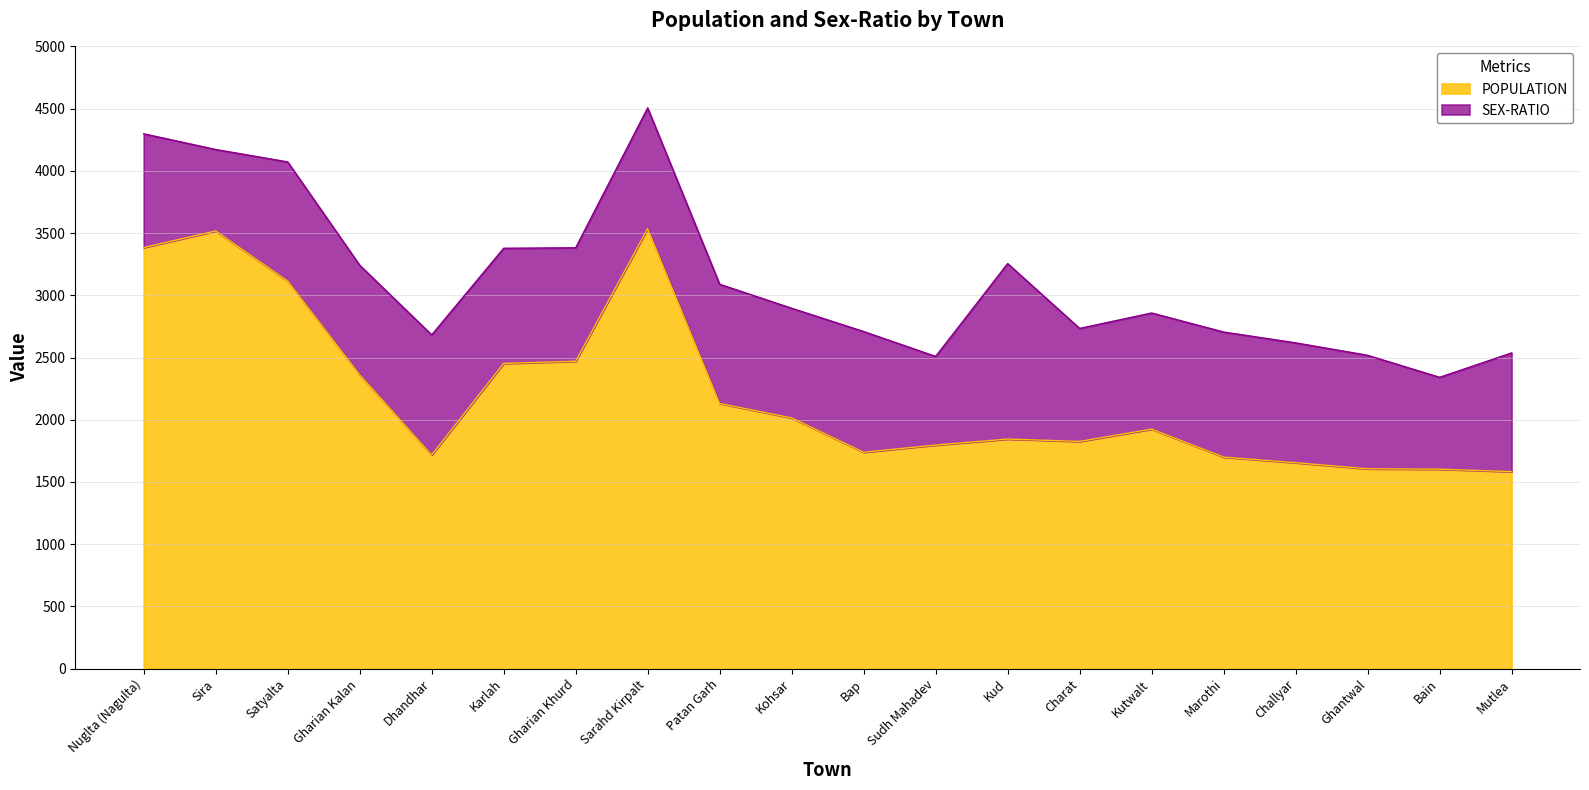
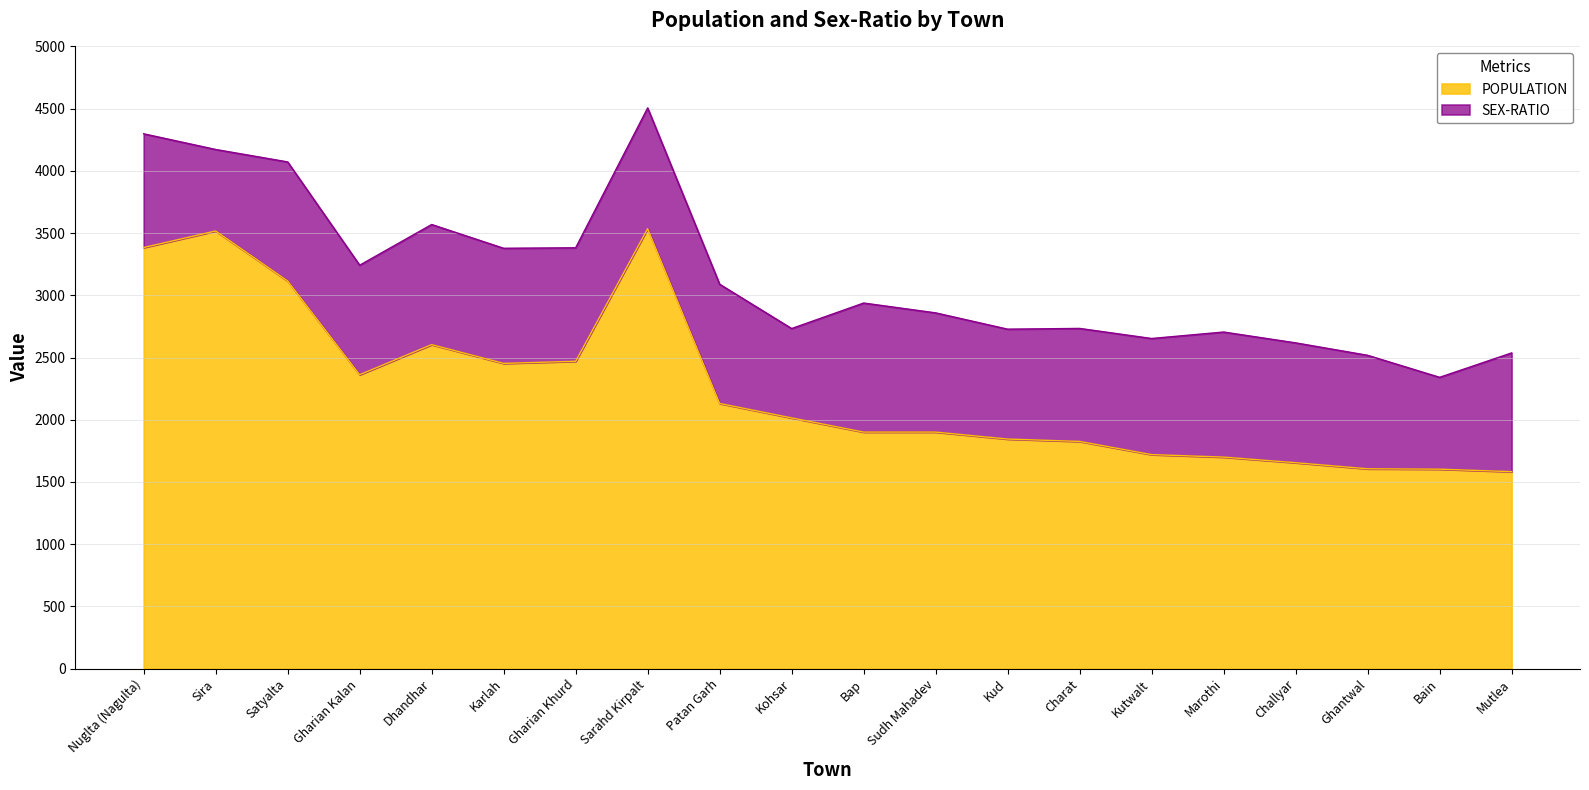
POPULATION, Dhandhar: 1720 -> 2600
SEX-RATIO, Kohsar: 880 -> 720
POPULATION, Bap: 1740 -> 1900
SEX-RATIO, Bap: 970 -> 1040
POPULATION, Sudh Mahadev: 1800 -> 1900
SEX-RATIO, Sudh Mahadev: 710 -> 960
SEX-RATIO, Kud: 1410 -> 880
POPULATION, Kutwalt: 1930 -> 1720
